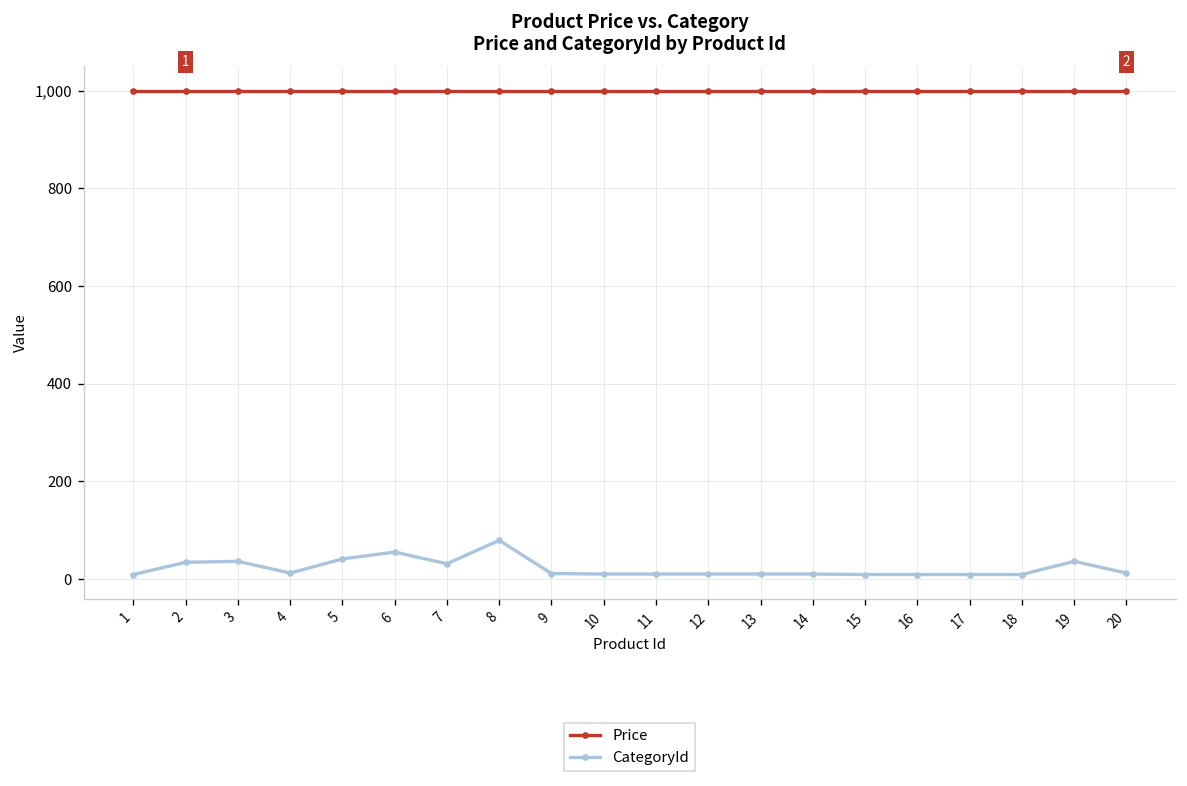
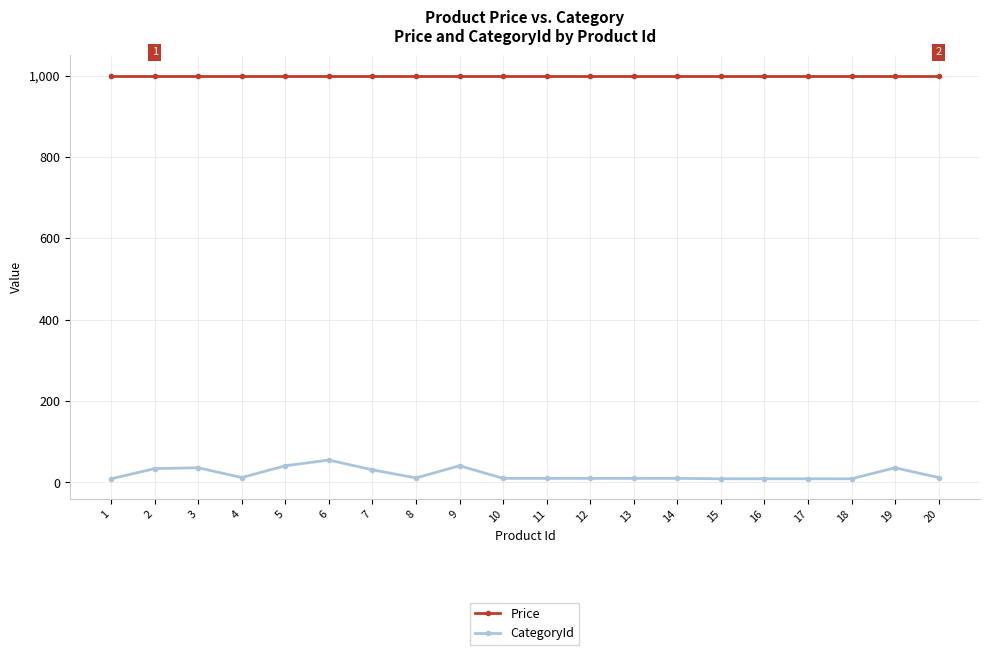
CategoryId, 8: 80 -> 10
CategoryId, 9: 10 -> 40
